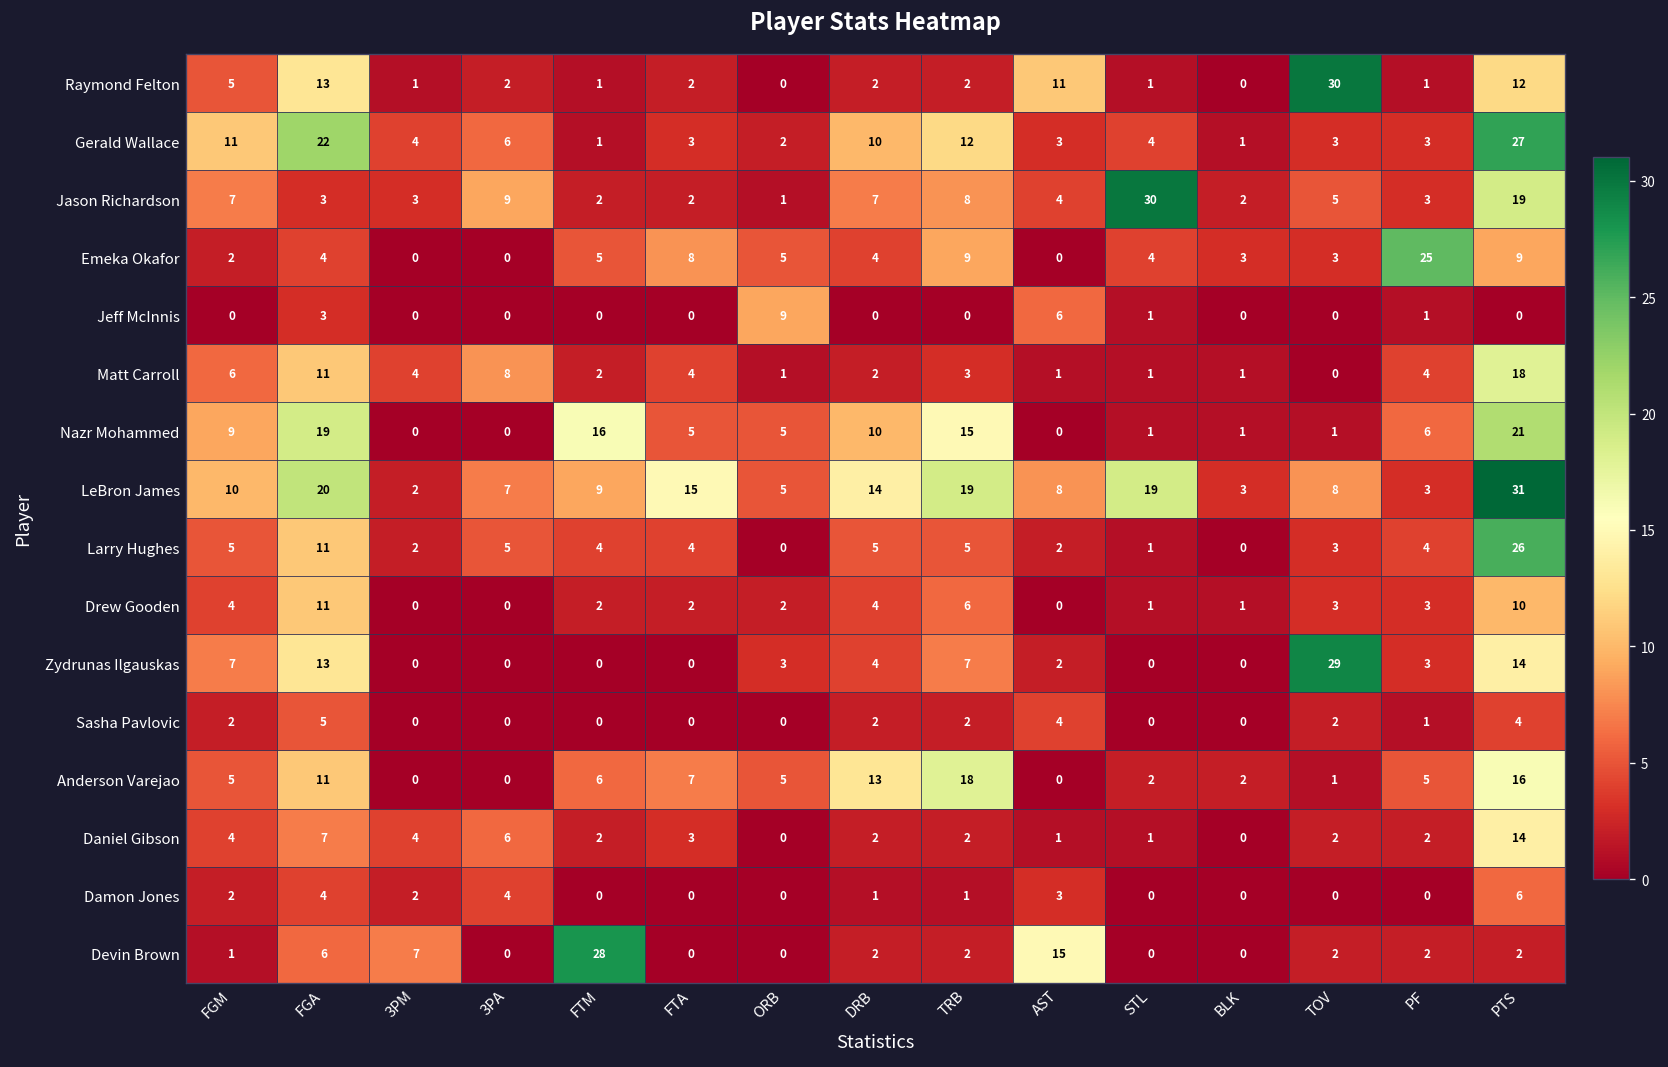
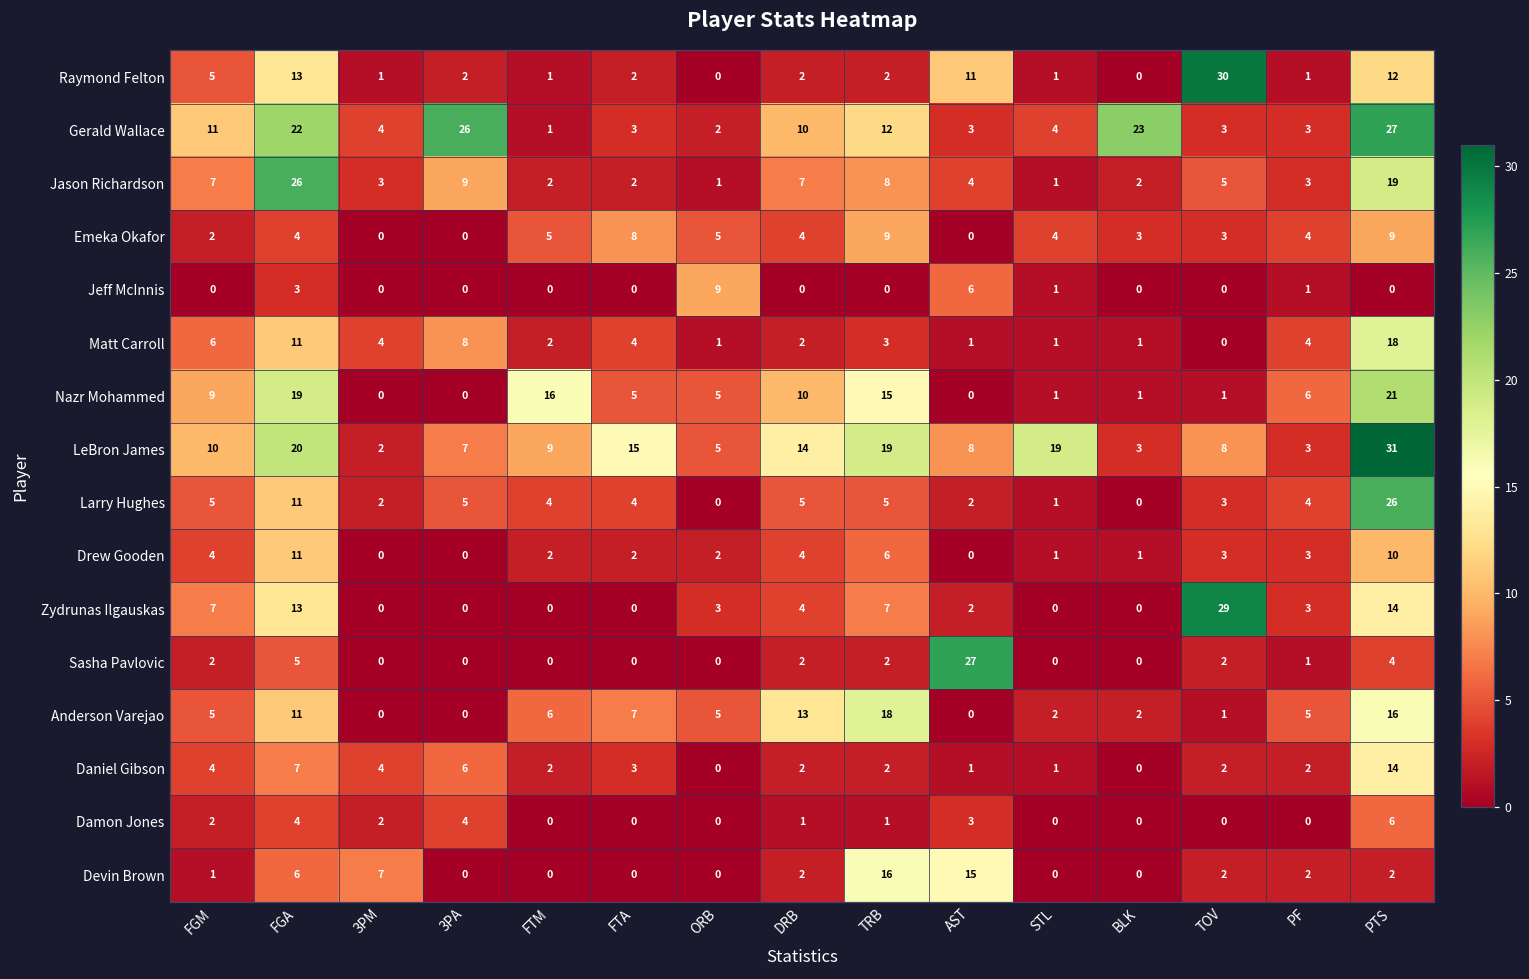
Gerald Wallace, 3PA: 6 -> 26
Gerald Wallace, BLK: 1 -> 23
Jason Richardson, FGA: 3 -> 26
Jason Richardson, STL: 30 -> 1
Emeka Okafor, PF: 25 -> 4
Sasha Pavlovic, AST: 4 -> 27
Devin Brown, FTM: 28 -> 0
Devin Brown, TRB: 2 -> 16
